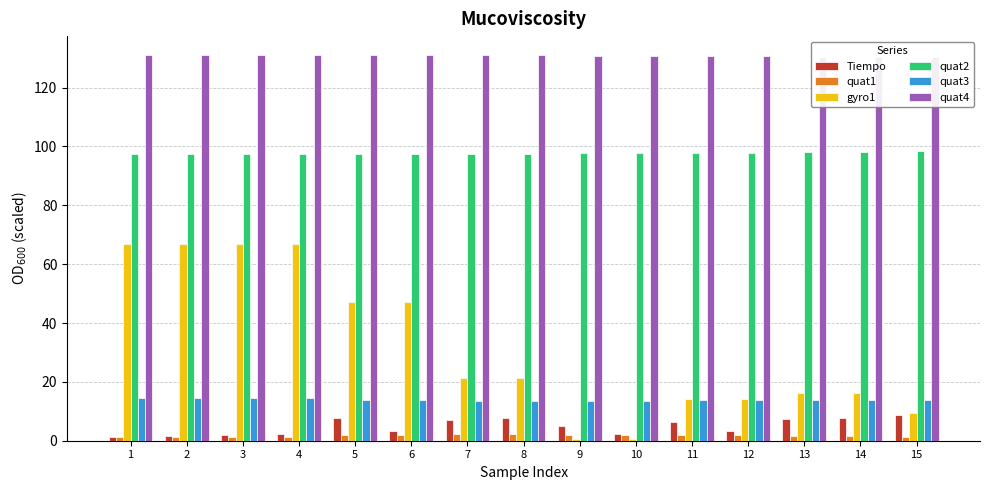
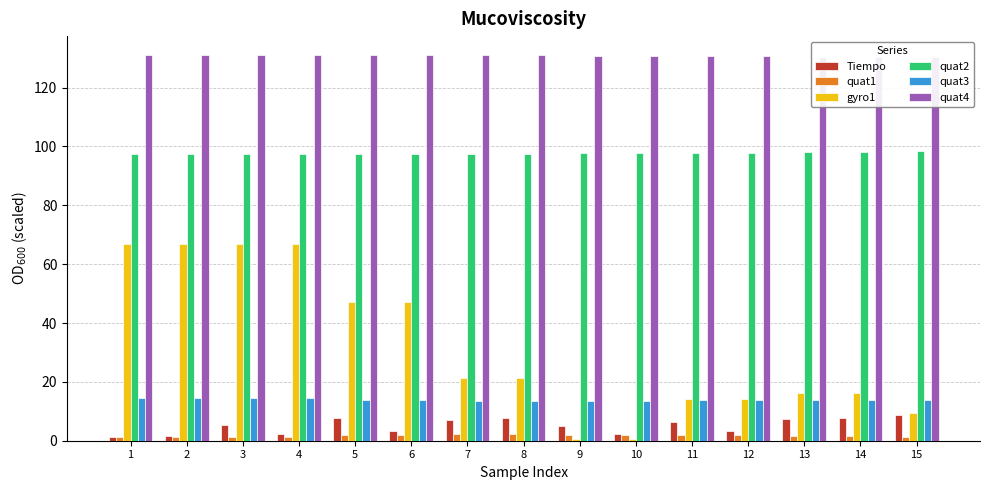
Tiempo, 3: 2 -> 5
